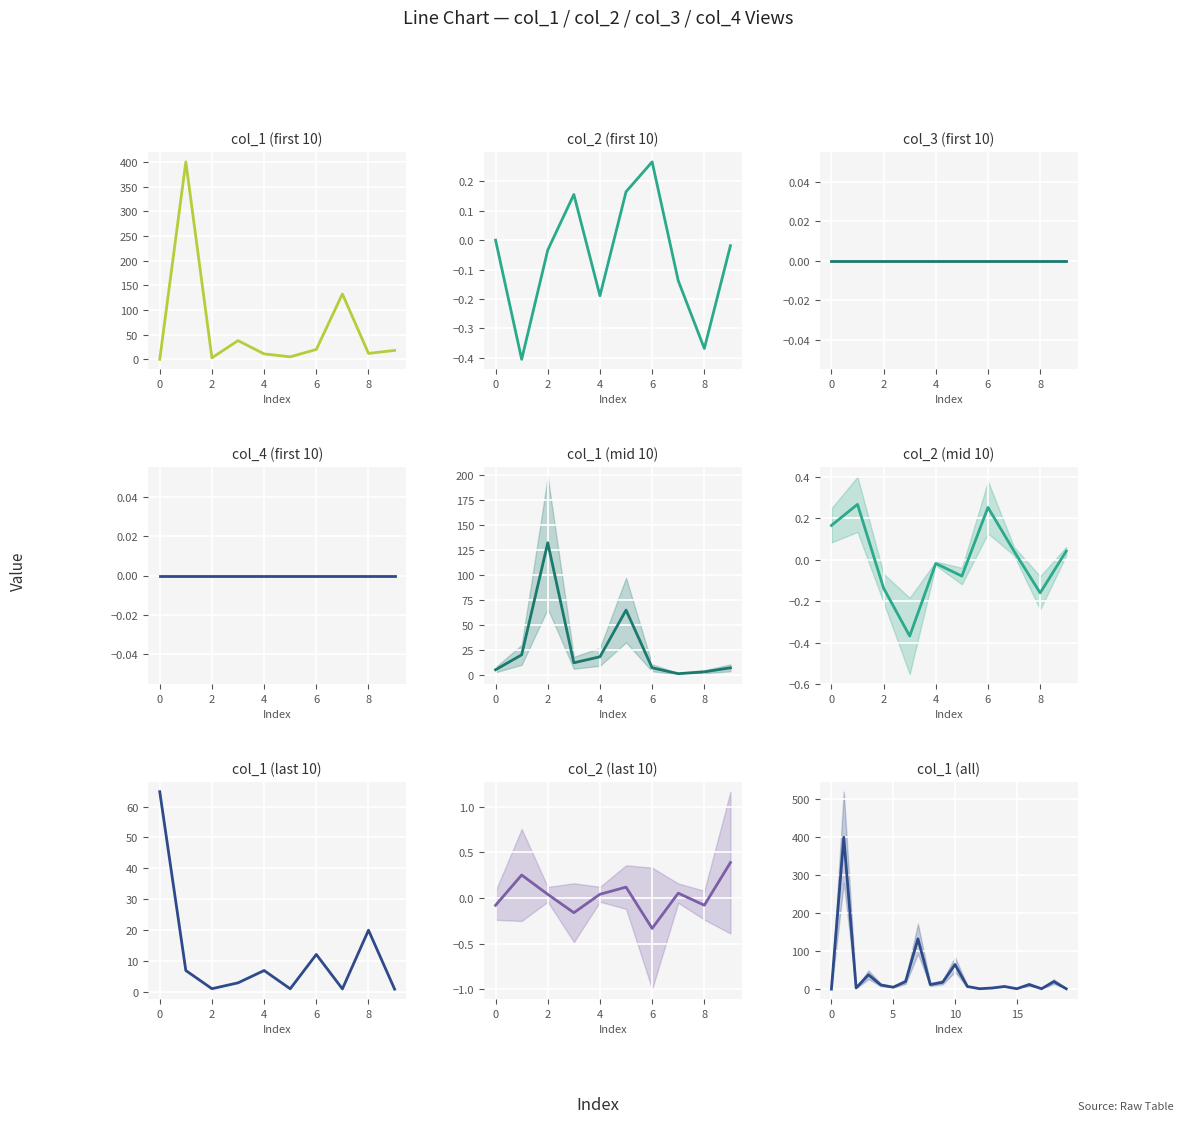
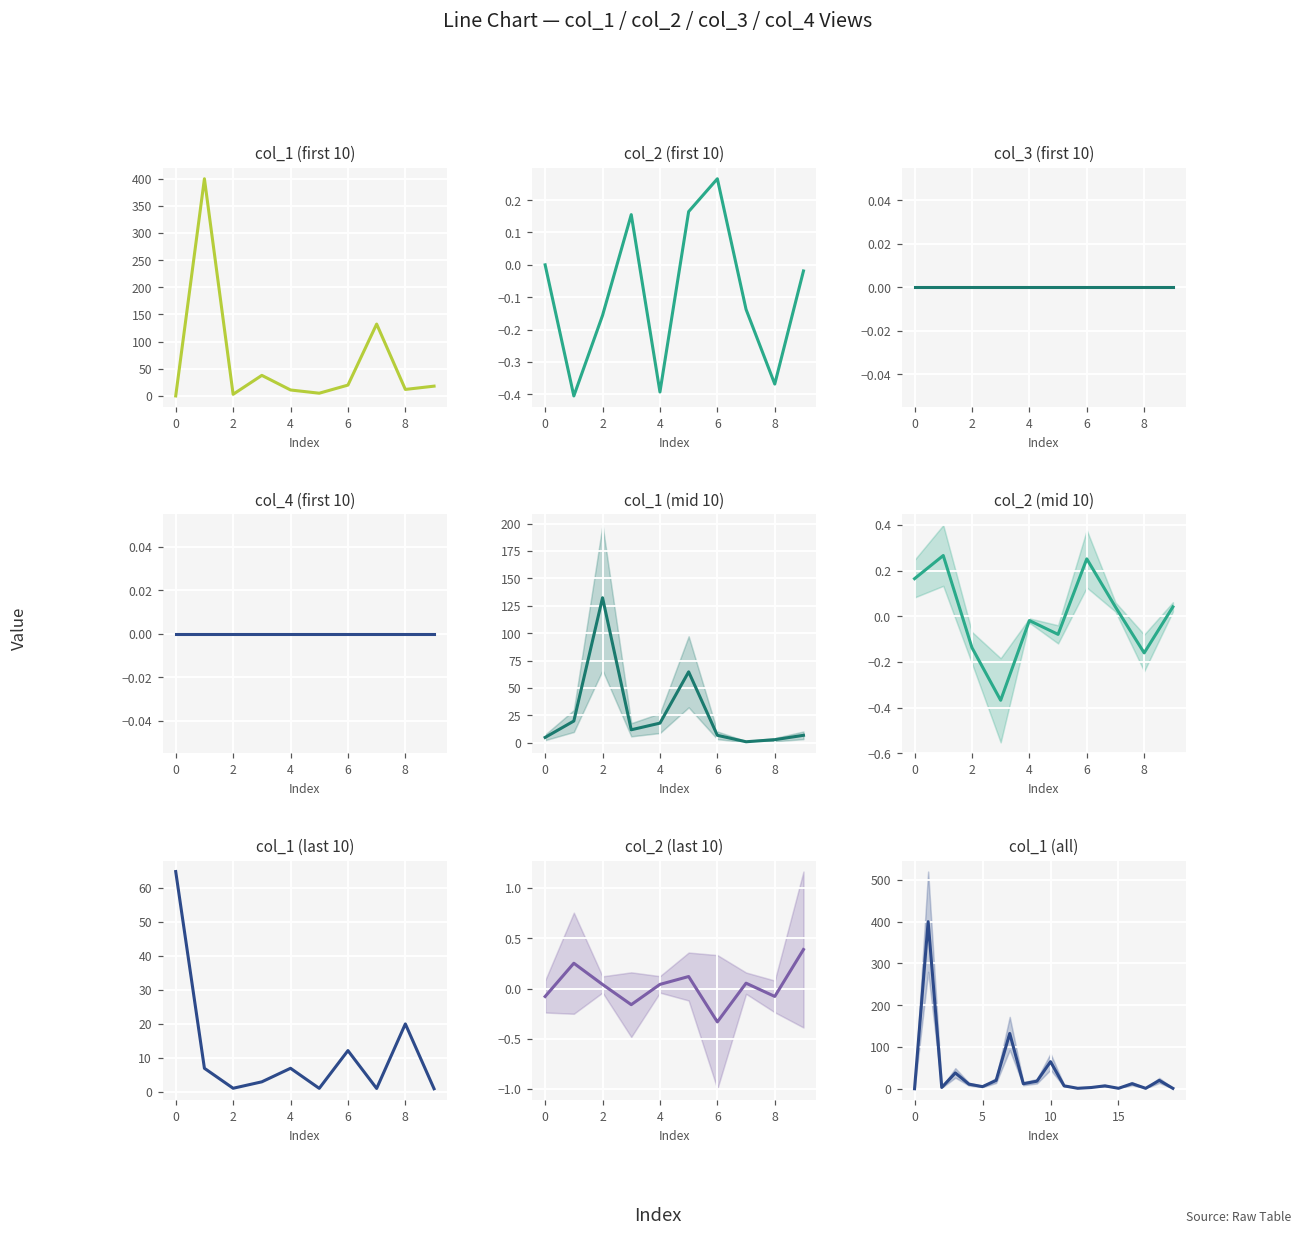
col_2 (first 10), 2: -0.03 -> -0.16
col_2 (first 10), 4: -0.19 -> -0.39
